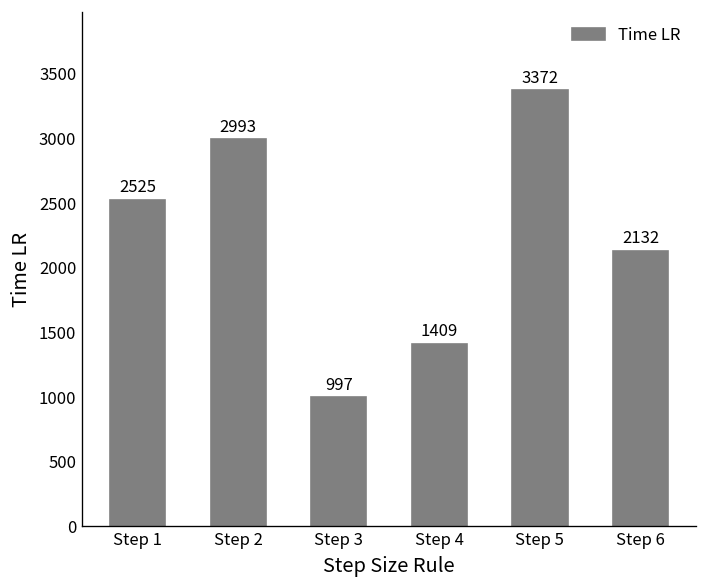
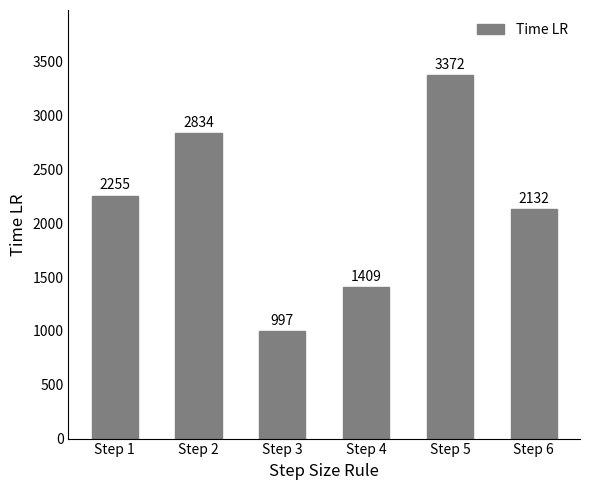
Step 1: 2525 -> 2255
Step 2: 2993 -> 2834
